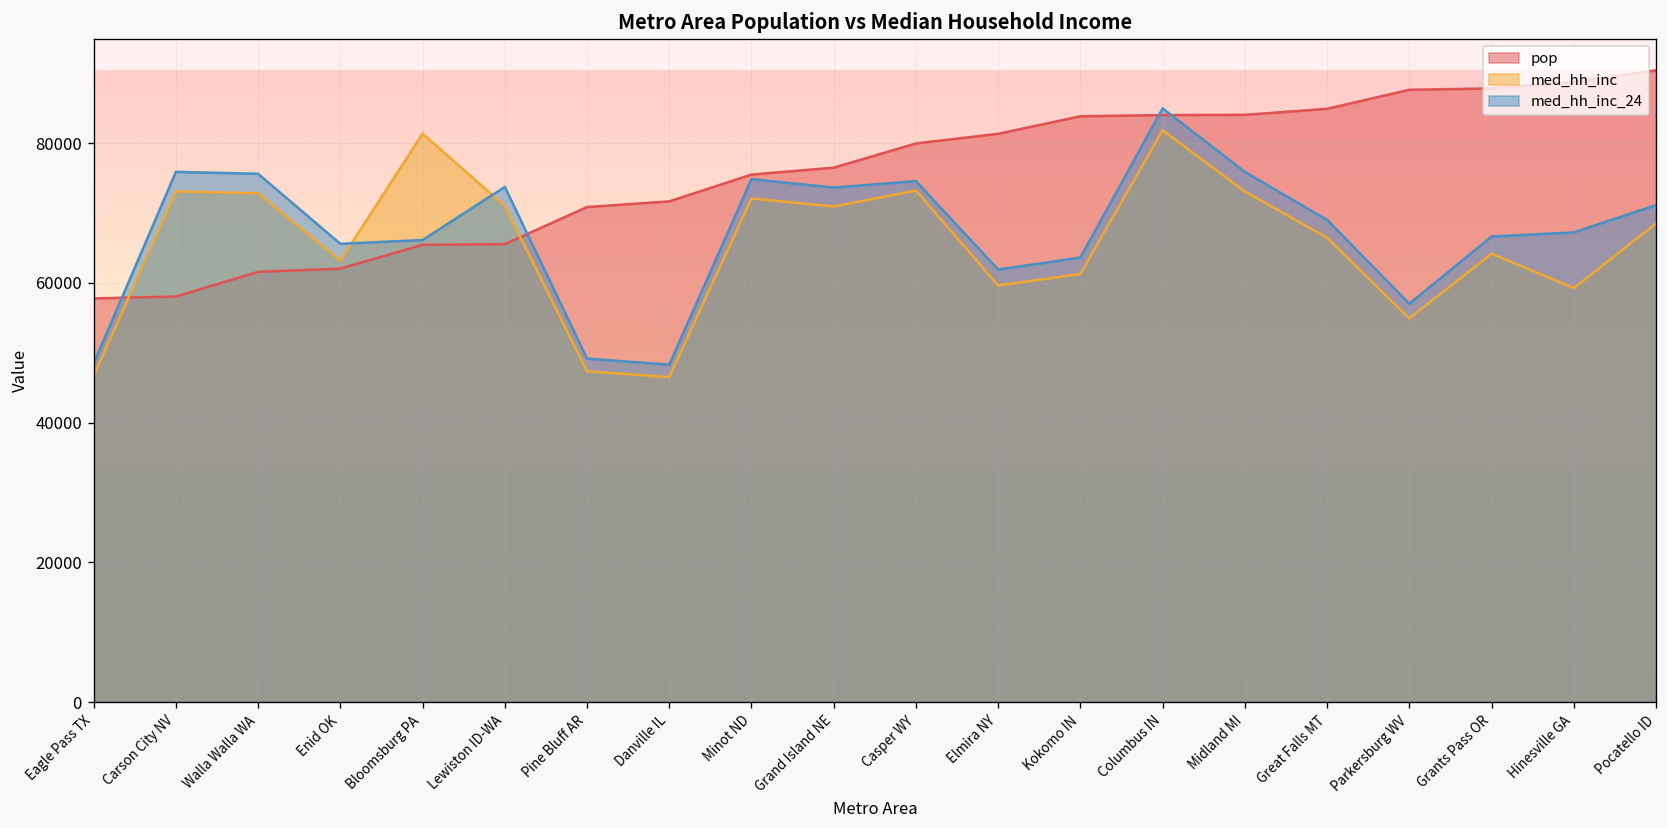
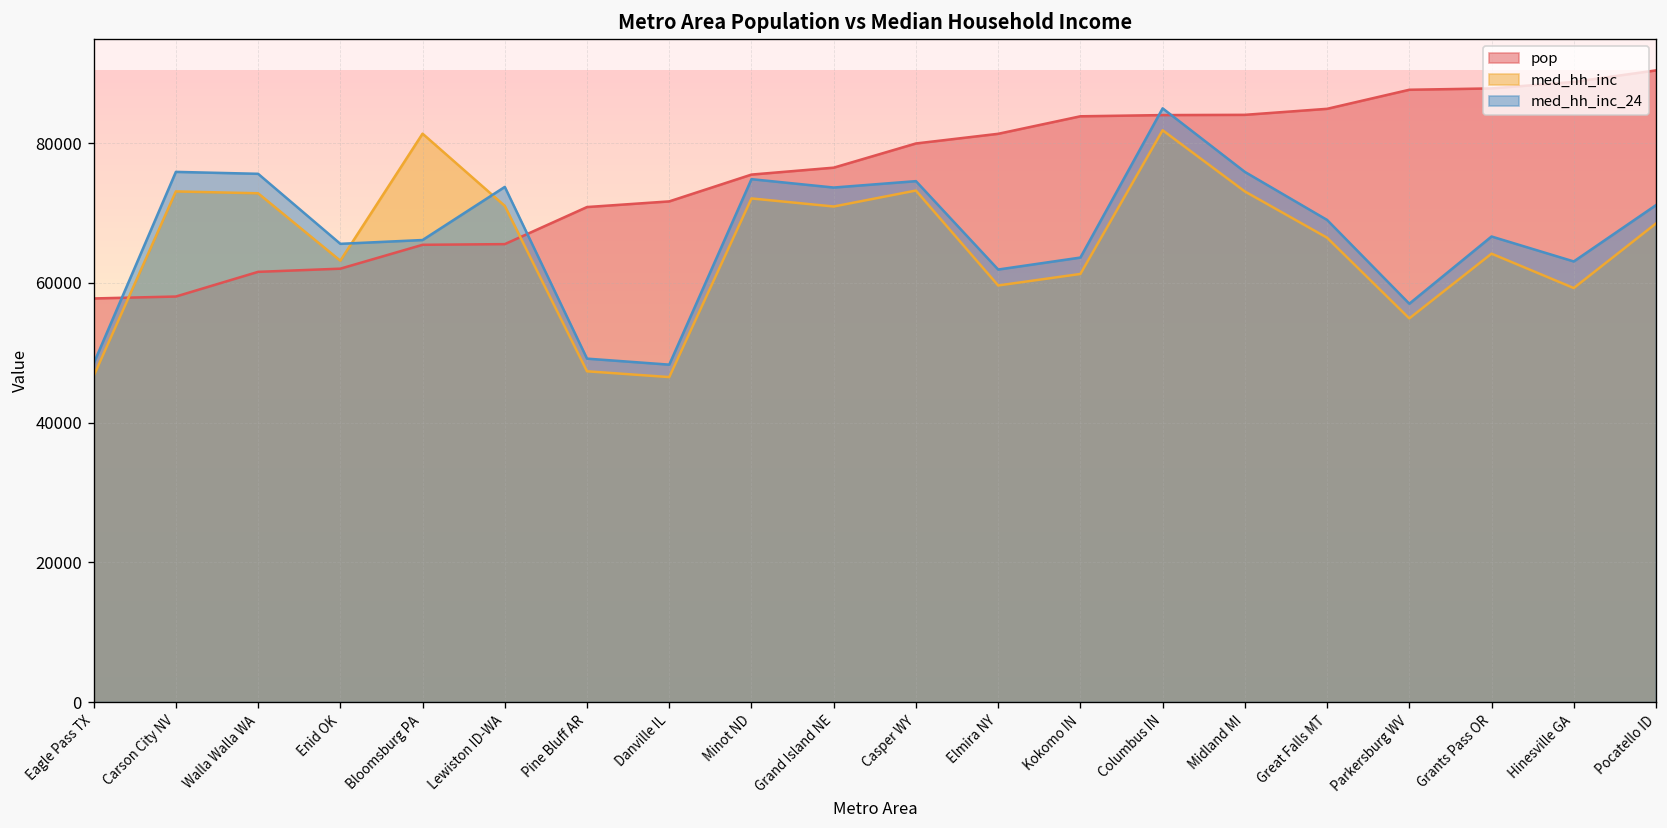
med_hh_inc_24, Hinesville GA: 67000 -> 63000
